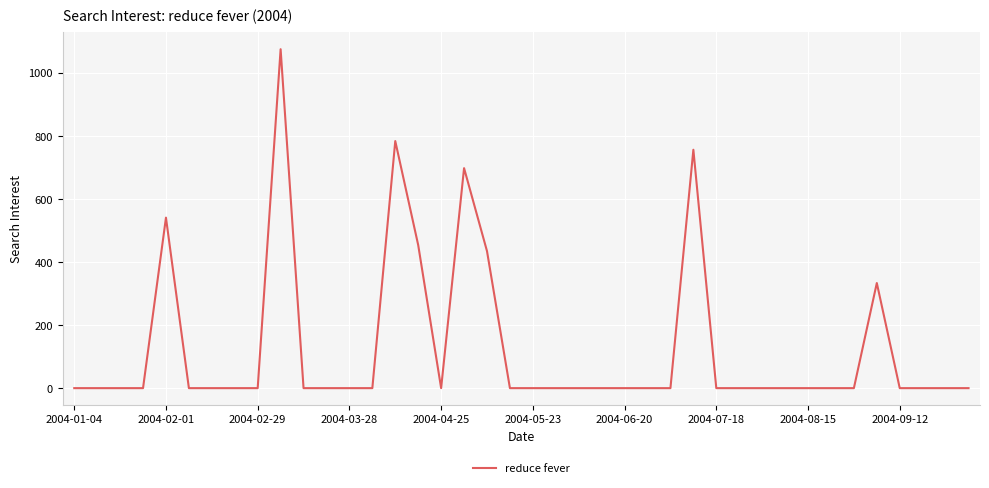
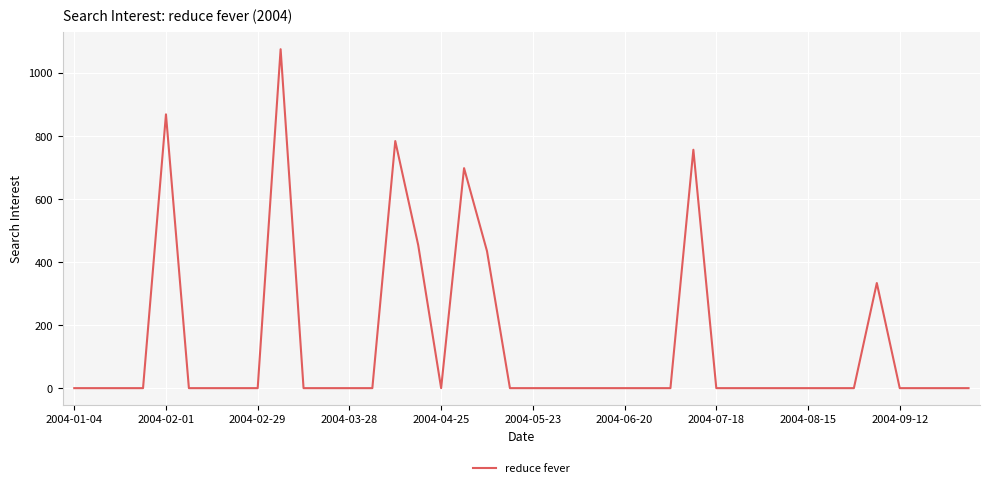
2004-02-01: 540 -> 870
